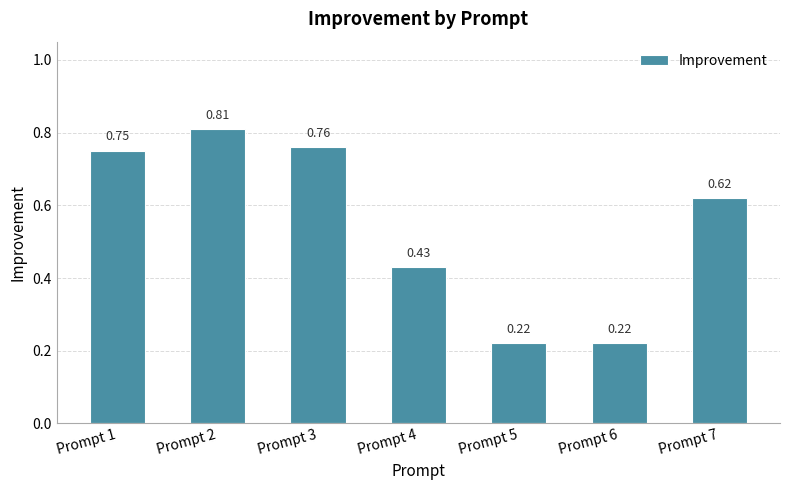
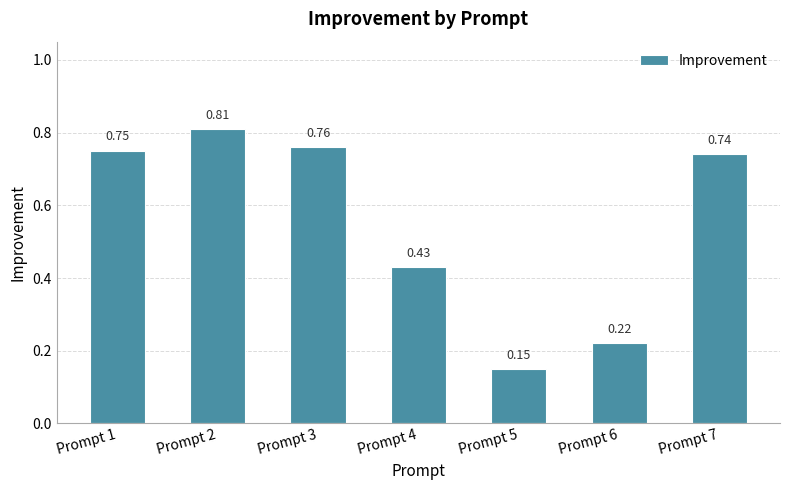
Prompt 5: 0.22 -> 0.15
Prompt 7: 0.62 -> 0.74
